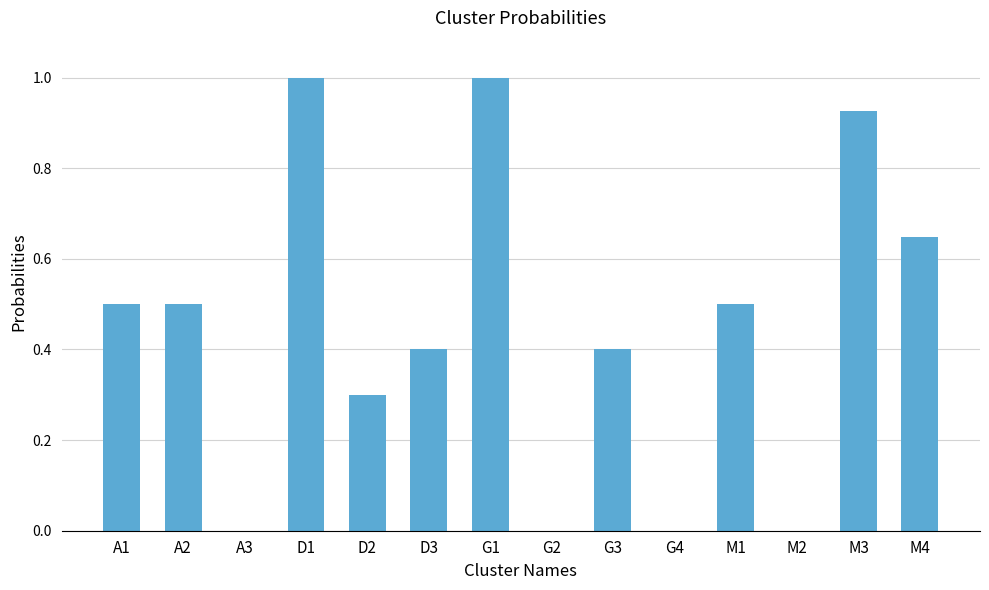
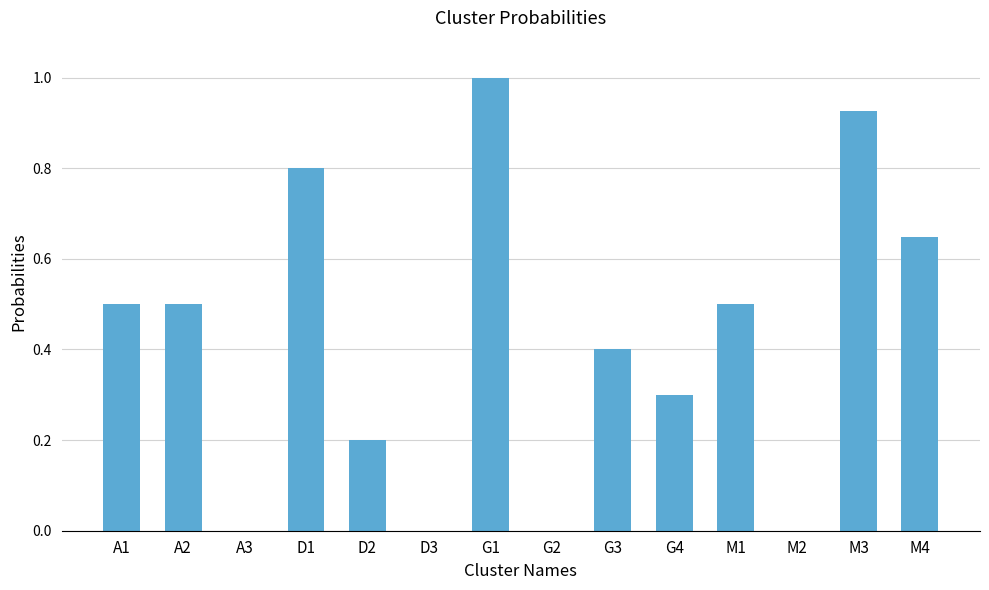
D1: 1.0 -> 0.8
D2: 0.3 -> 0.2
D3: 0.4 -> 0.0
G4: 0.0 -> 0.3
